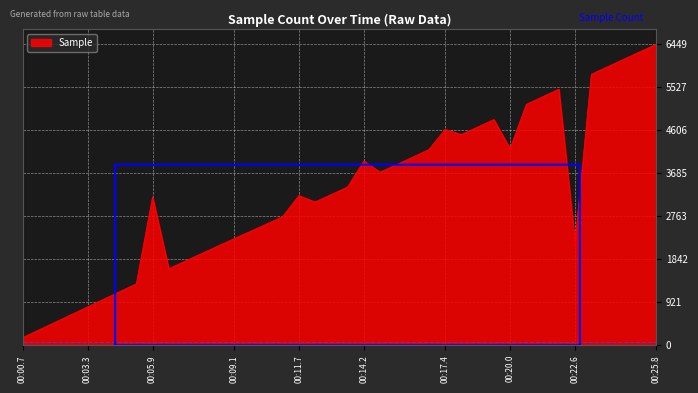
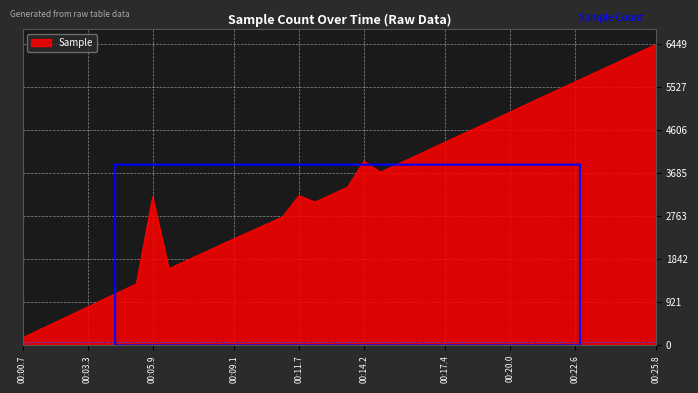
00:17.4: 4600 -> 4400
00:20.0: 4200 -> 5000
00:22.6: 2200 -> 5600
